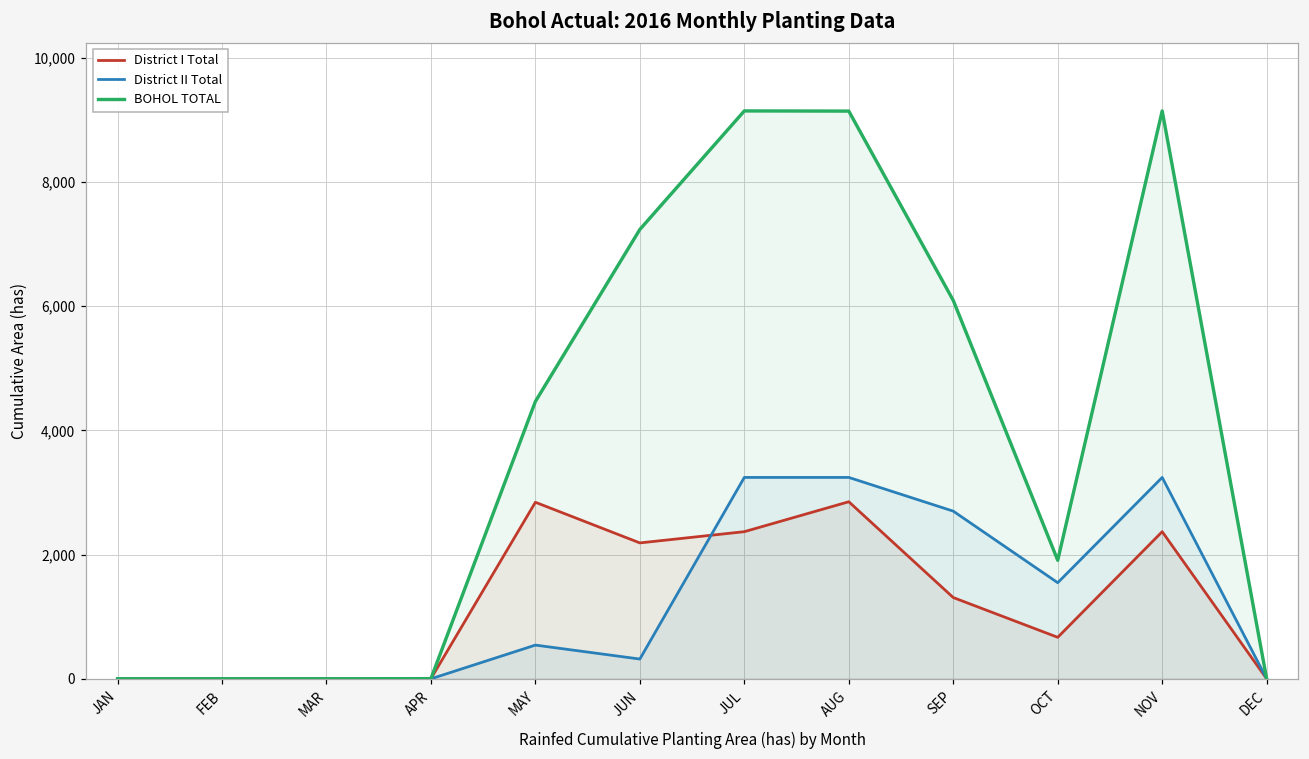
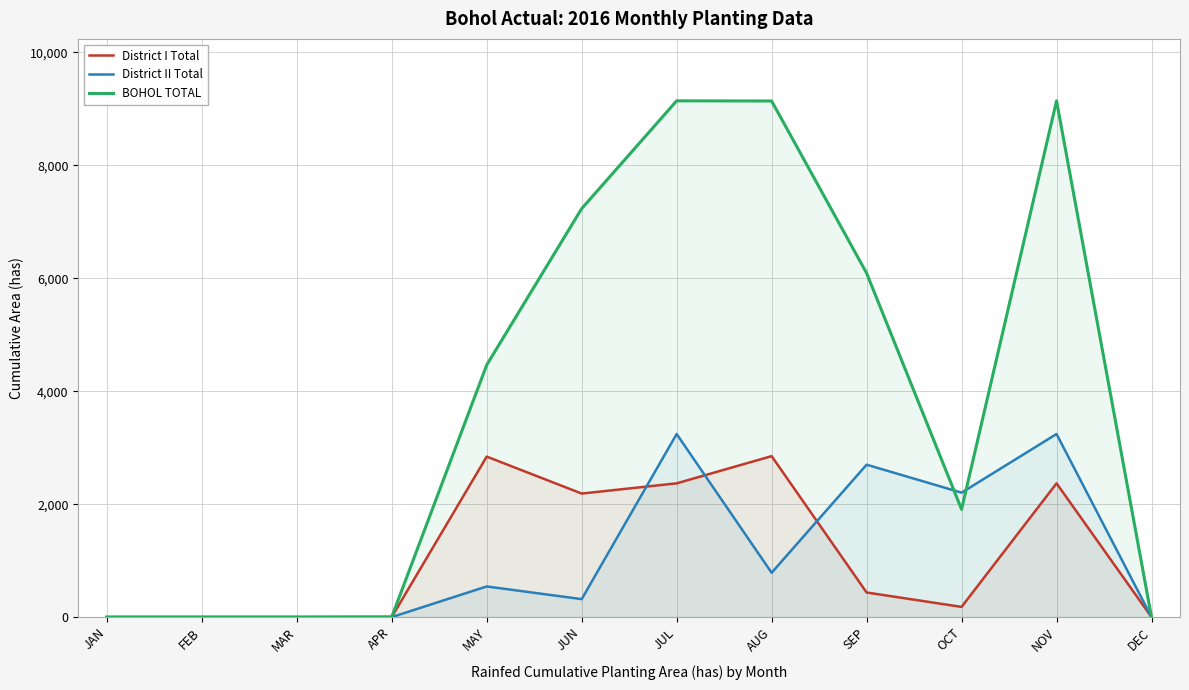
District II Total, AUG: 3,200 -> 800
District I Total, SEP: 1,300 -> 400
District I Total, OCT: 700 -> 200
District II Total, OCT: 1,500 -> 2,200
